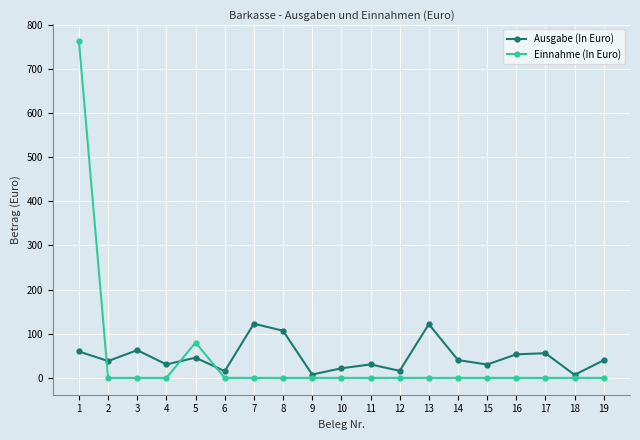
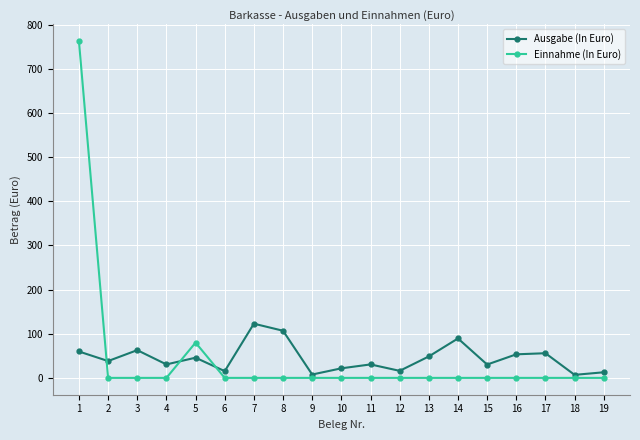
Ausgabe (In Euro), 13: 120 -> 50
Ausgabe (In Euro), 14: 40 -> 90
Ausgabe (In Euro), 19: 40 -> 10
